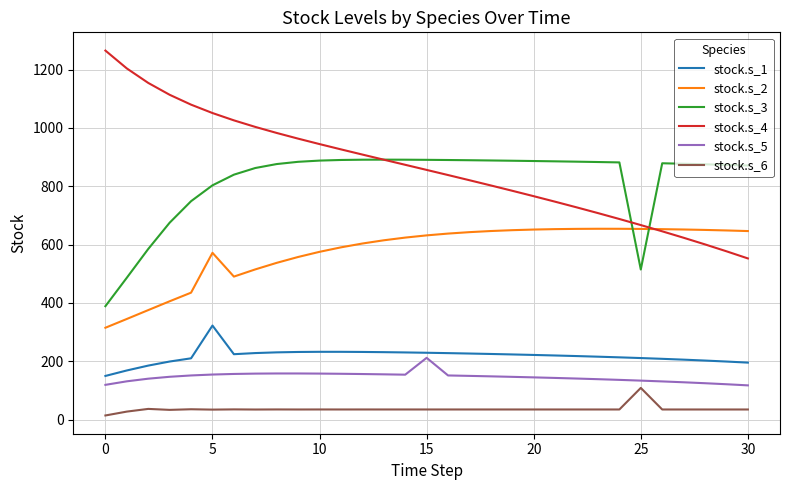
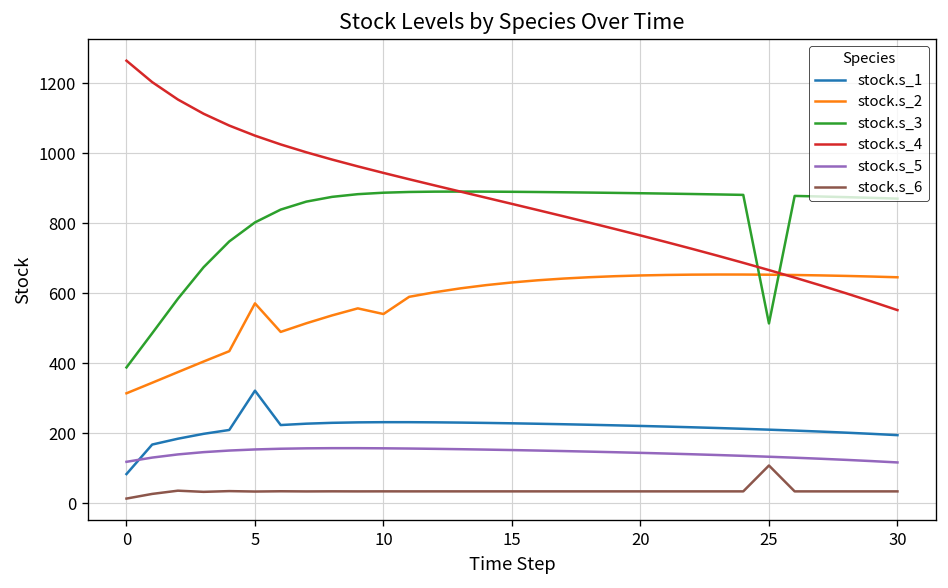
stock.s_1, 0: 150 -> 80
stock.s_2, 10: 570 -> 540
stock.s_5, 15: 210 -> 150
